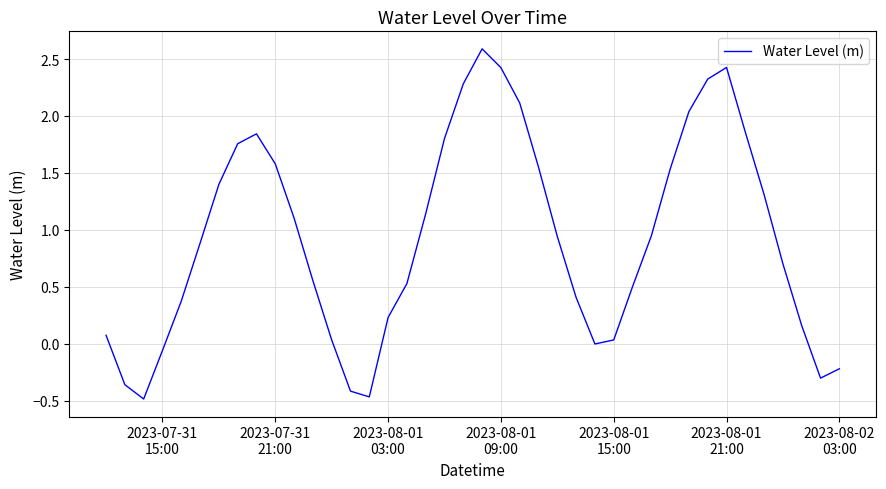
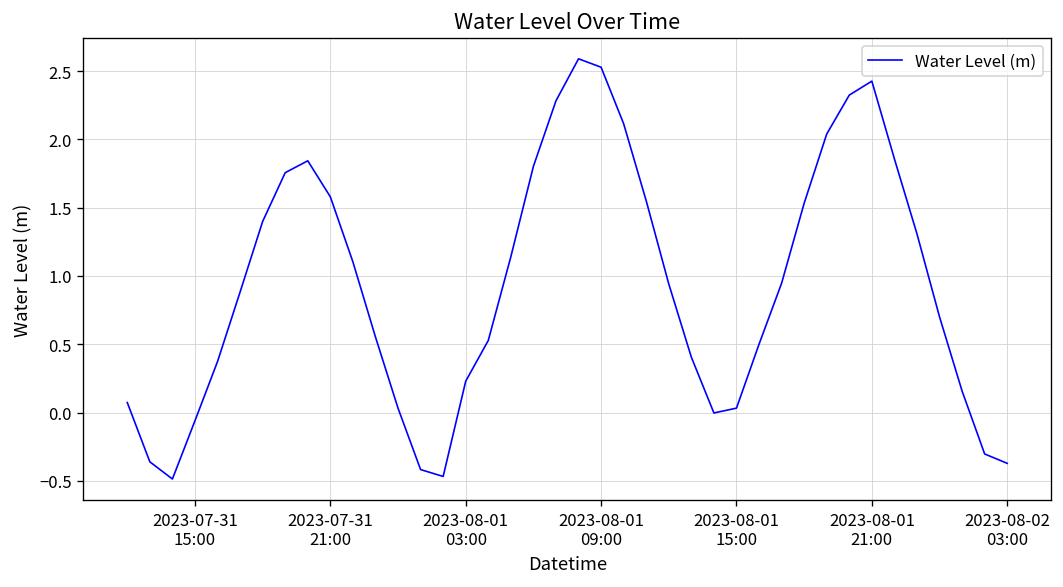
2023-08-01 09:00: 2.42 -> 2.53
2023-08-02 03:00: -0.22 -> -0.37
